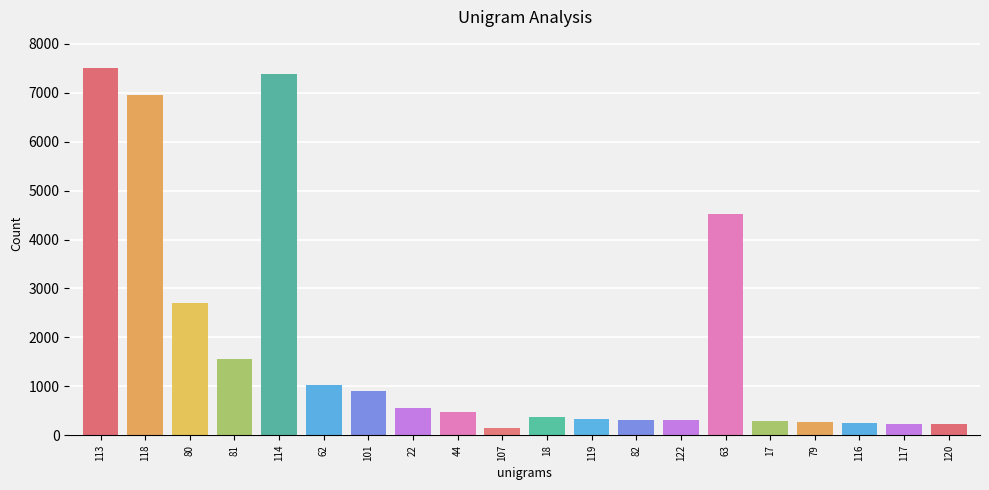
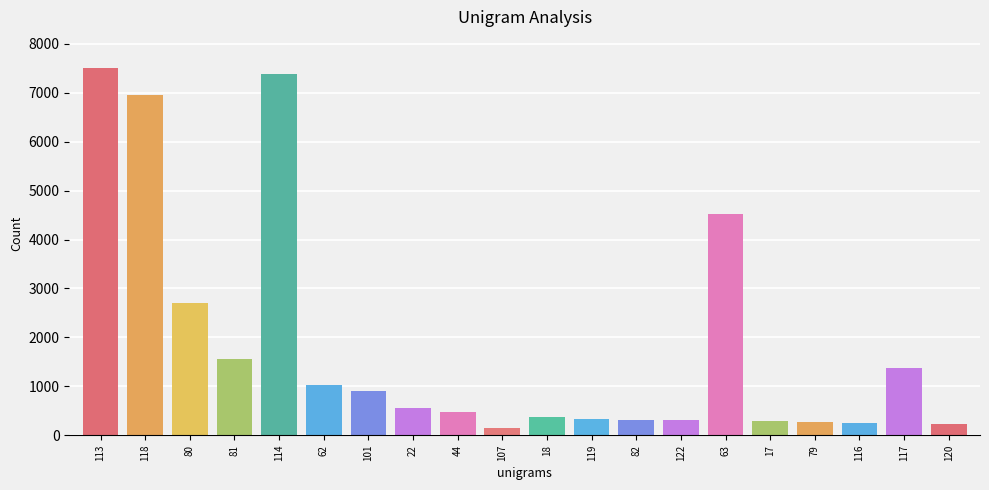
117: 200 -> 1400
